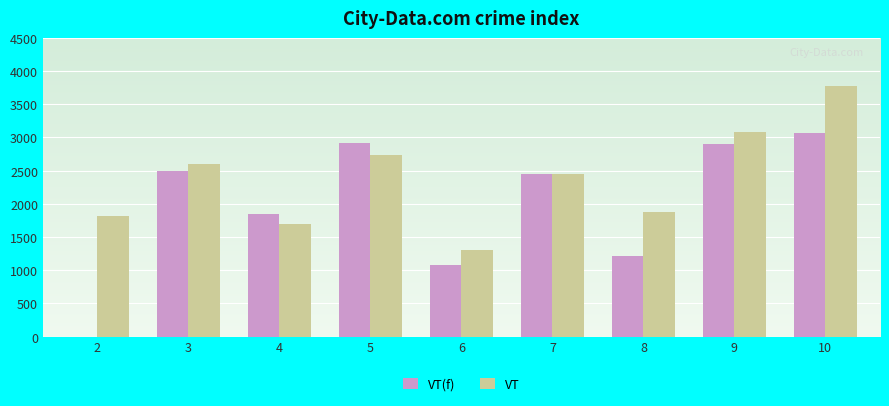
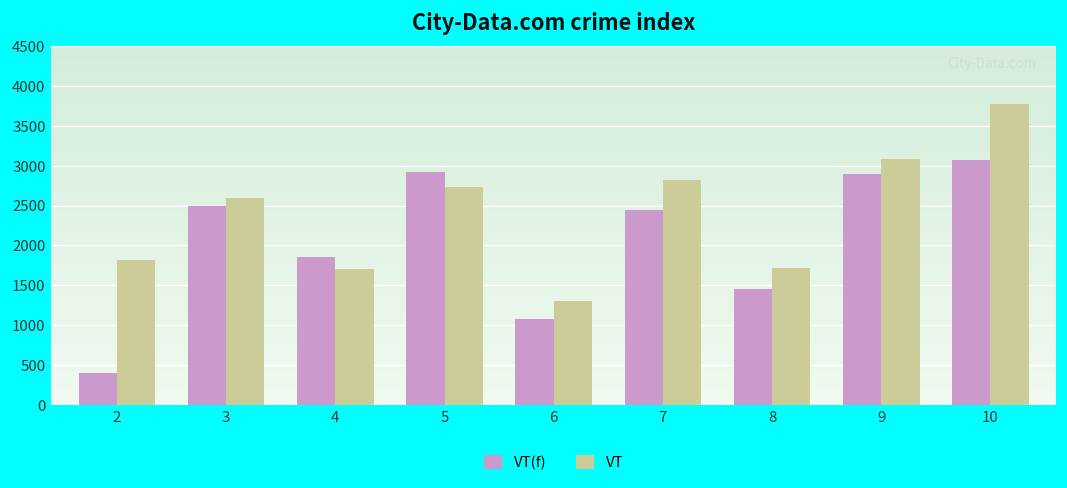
VT(f), 2: 0 -> 400
VT, 7: 2400 -> 2800
VT(f), 8: 1200 -> 1400
VT, 8: 1900 -> 1700
